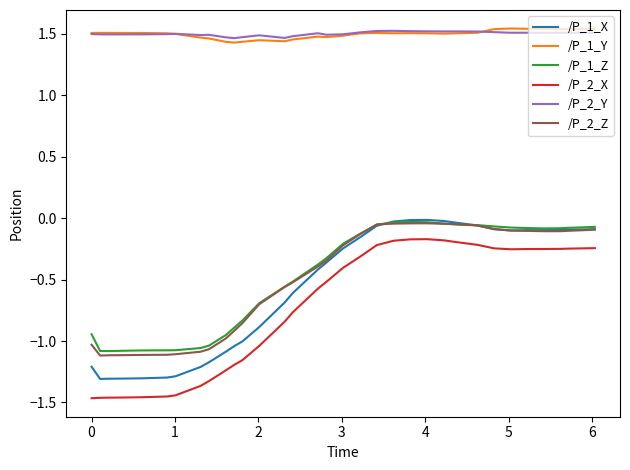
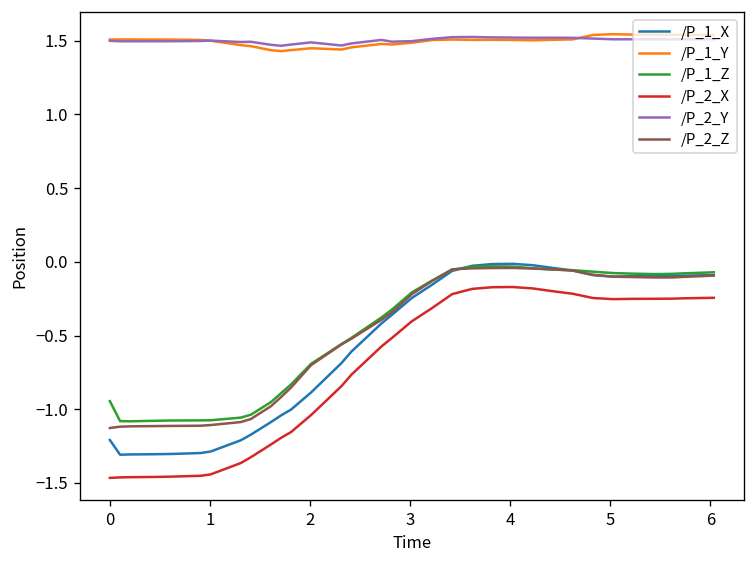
/P_2_Z, 0: -1.03 -> -1.13
